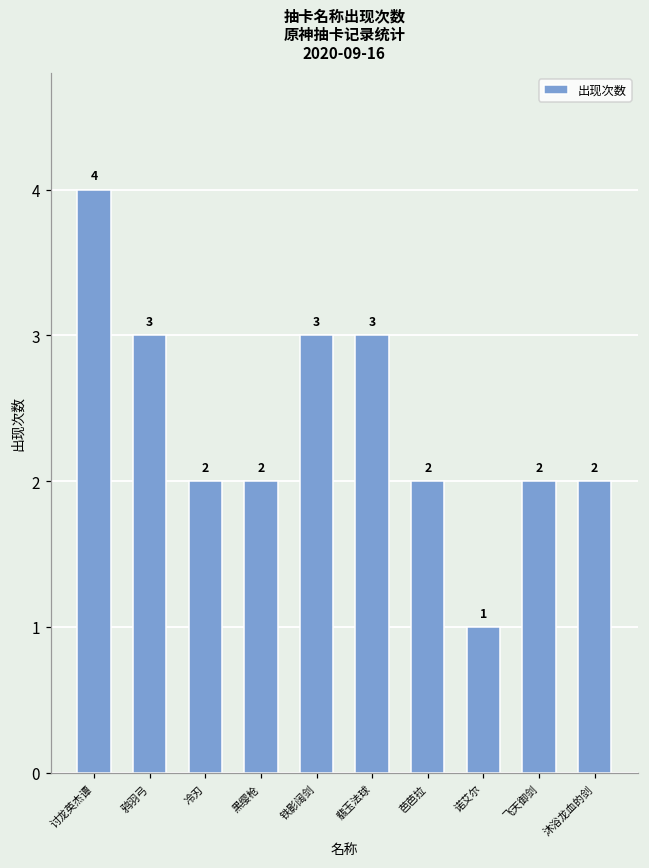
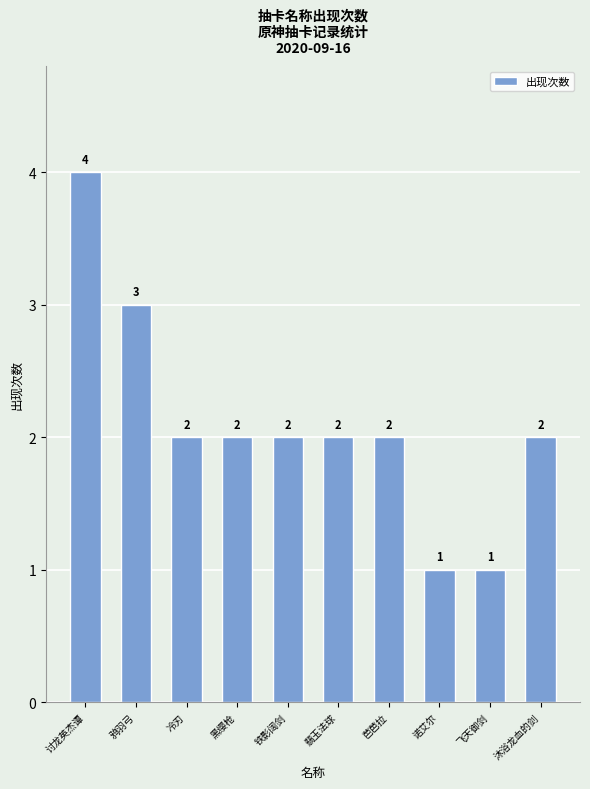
铁影阔剑: 3 -> 2
翡玉法球: 3 -> 2
飞天御剑: 2 -> 1
